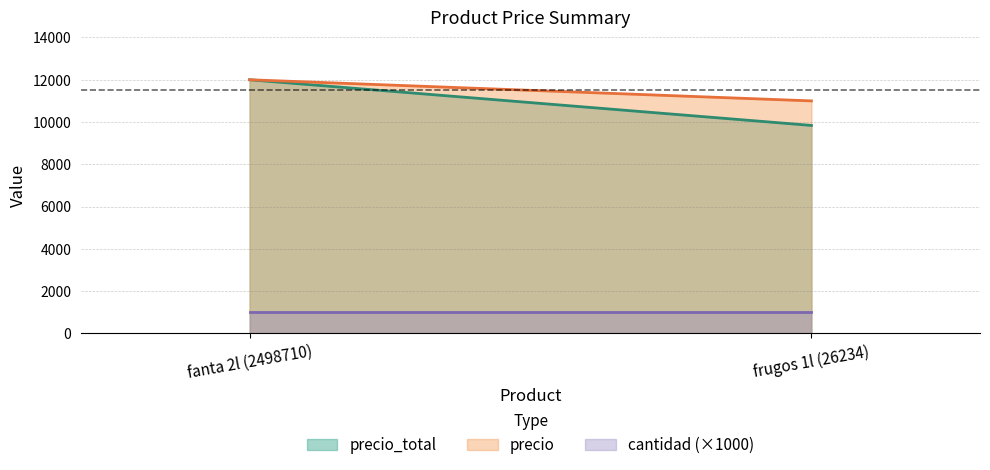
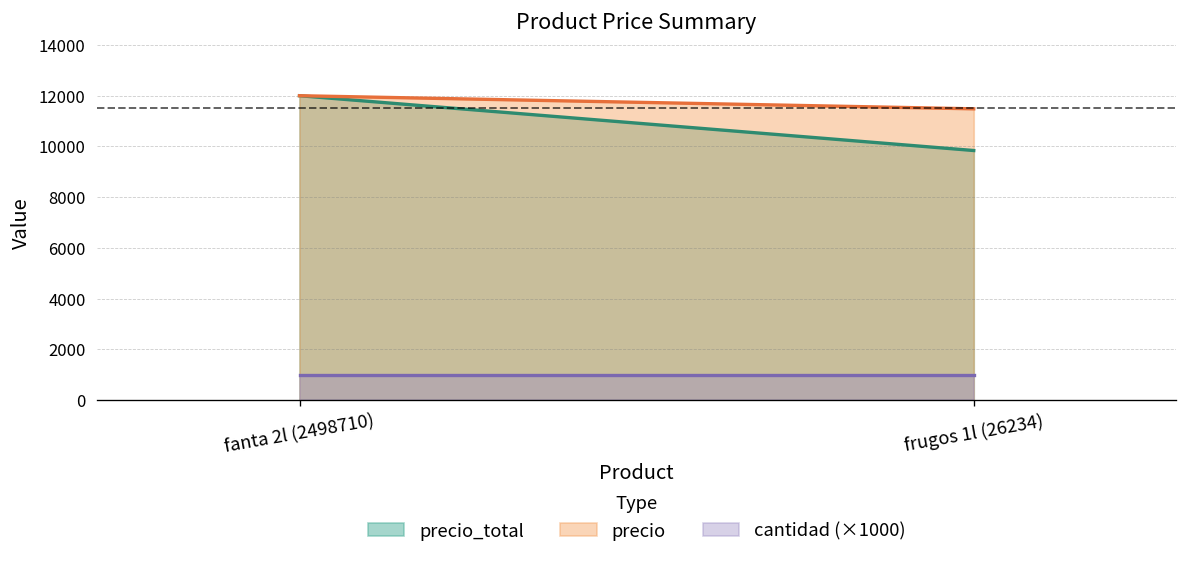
precio, frugos 1l (26234): 11000 -> 11500
